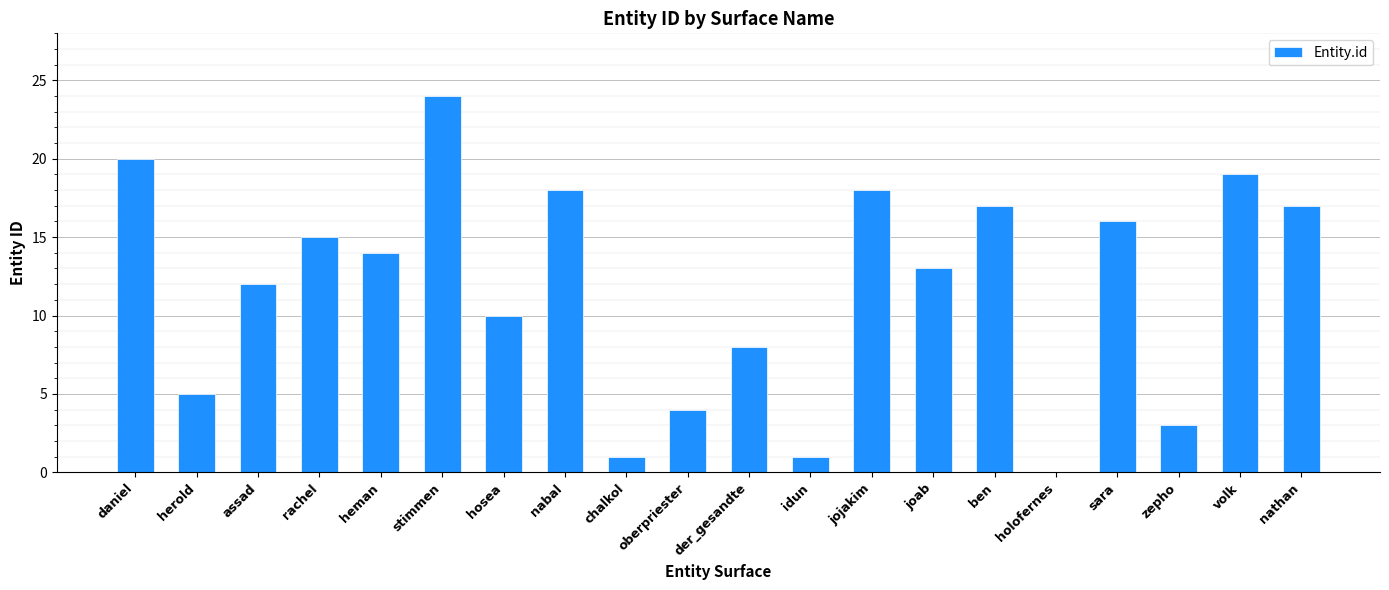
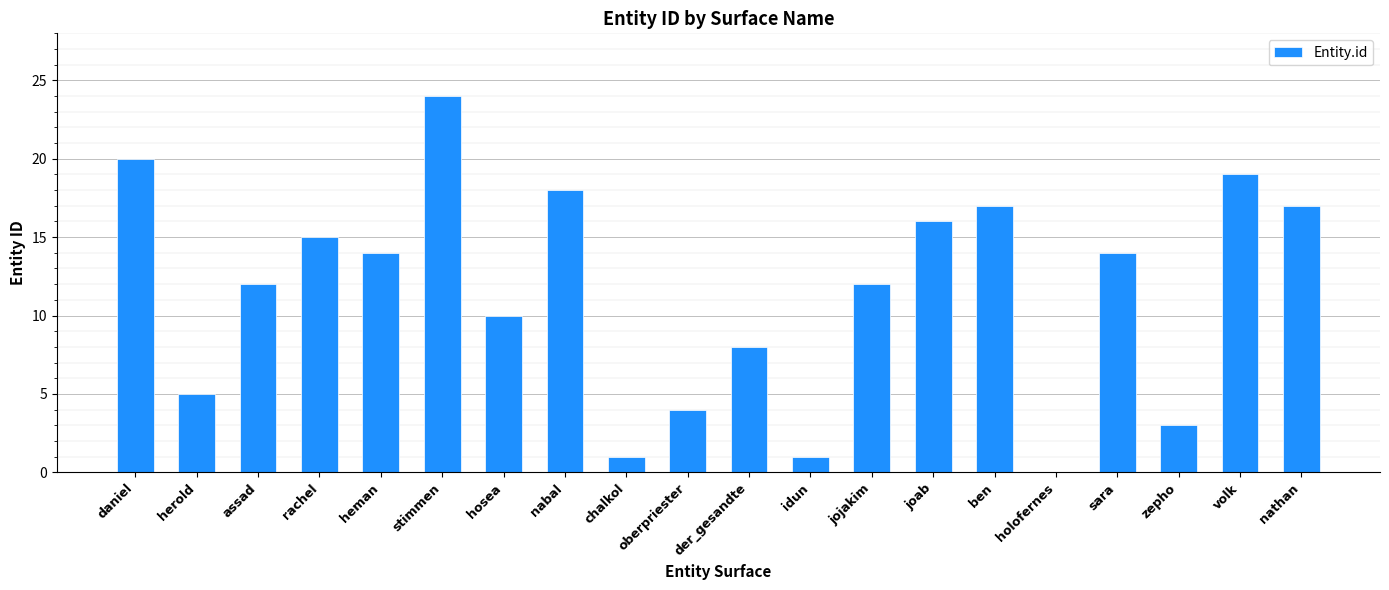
jojakim: 18 -> 12
joab: 13 -> 16
sara: 16 -> 14
